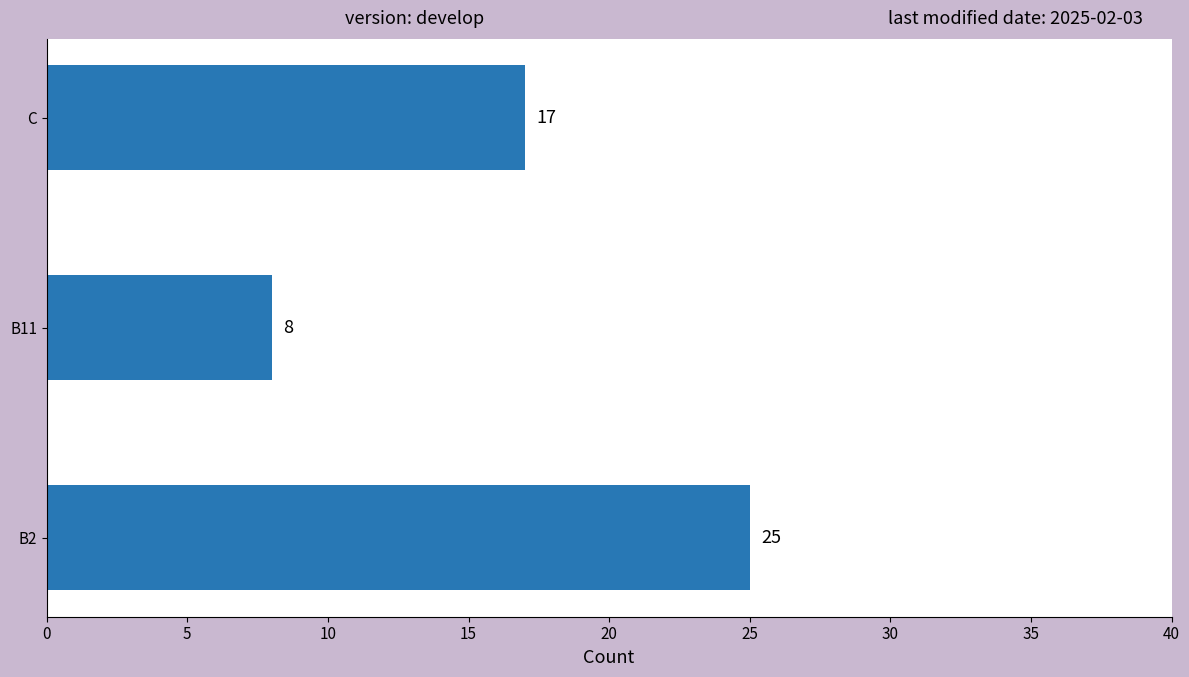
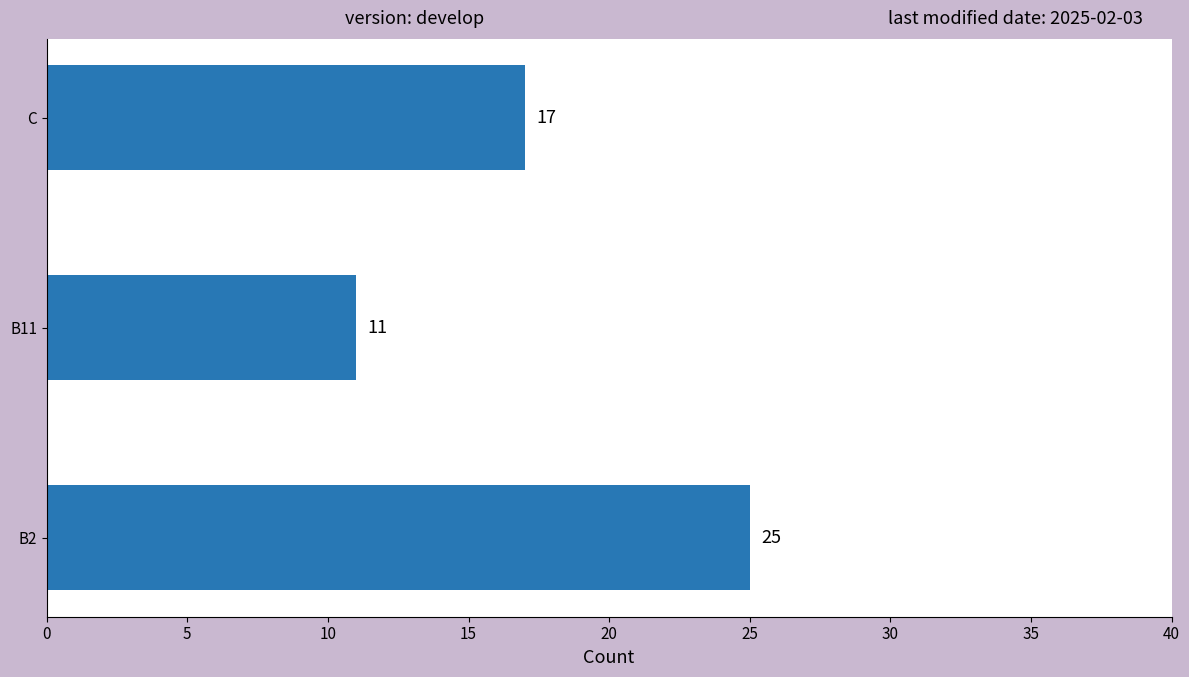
B11: 8 -> 11
